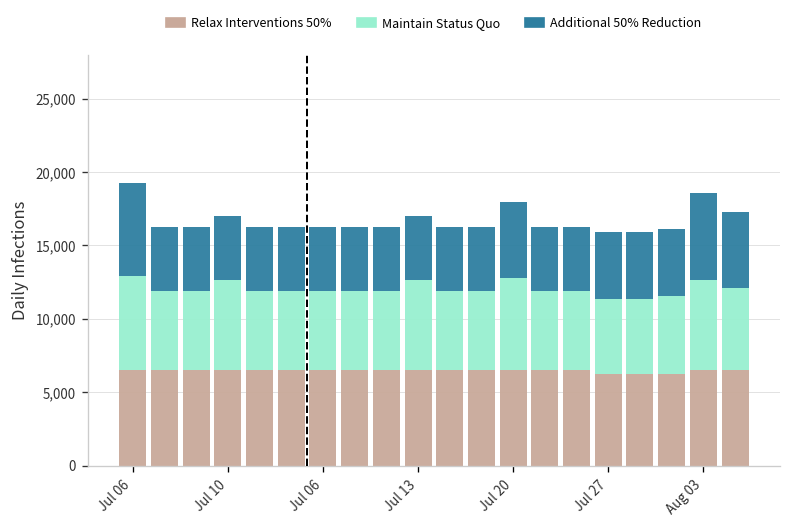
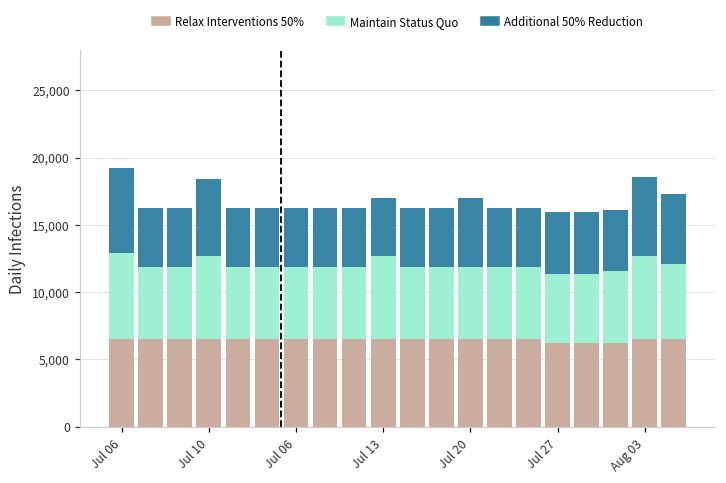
Additional 50% Reduction, Jul 10: 4,400 -> 5,700
Maintain Status Quo, Jul 20: 6,300 -> 5,400
